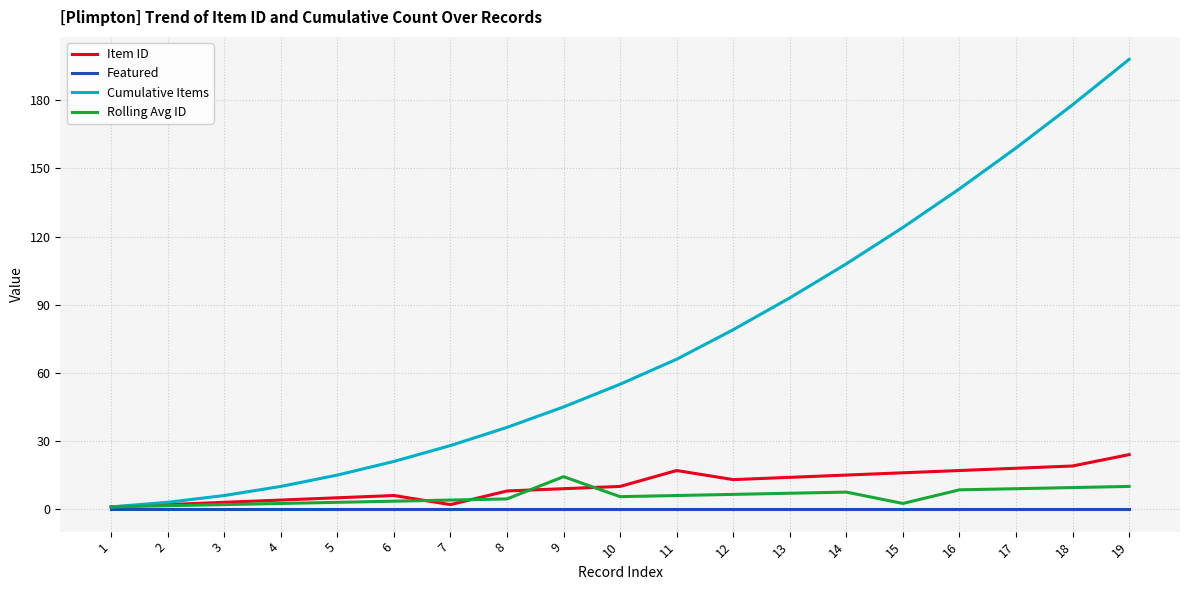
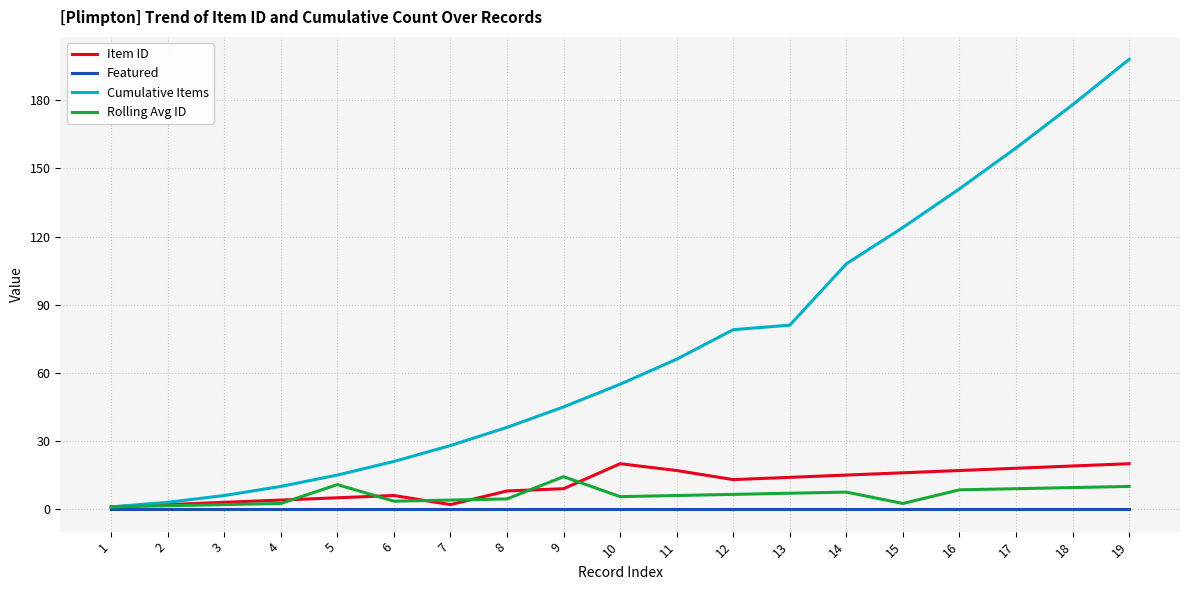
Rolling Avg ID, 5: 3 -> 11
Item ID, 10: 10 -> 20
Cumulative Items, 13: 93 -> 81
Item ID, 19: 24 -> 20
